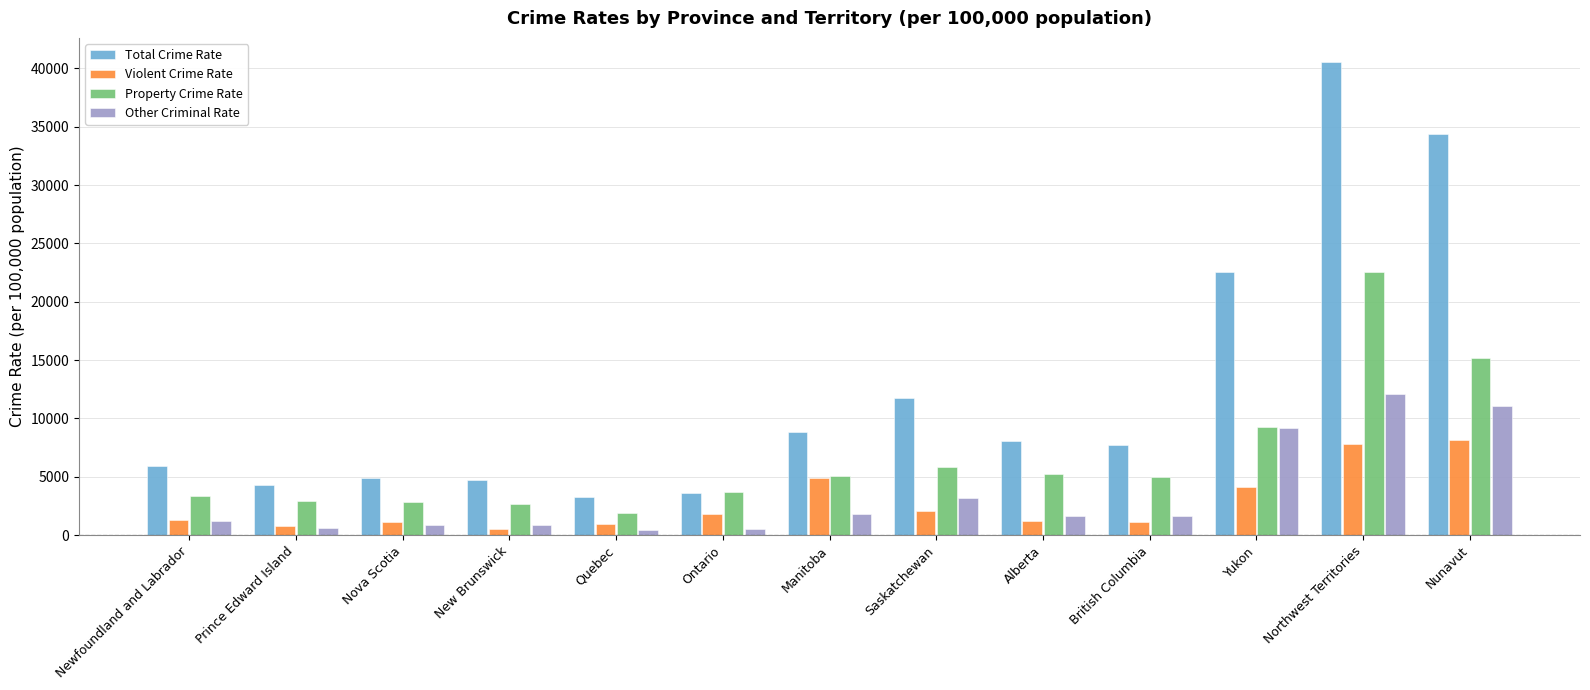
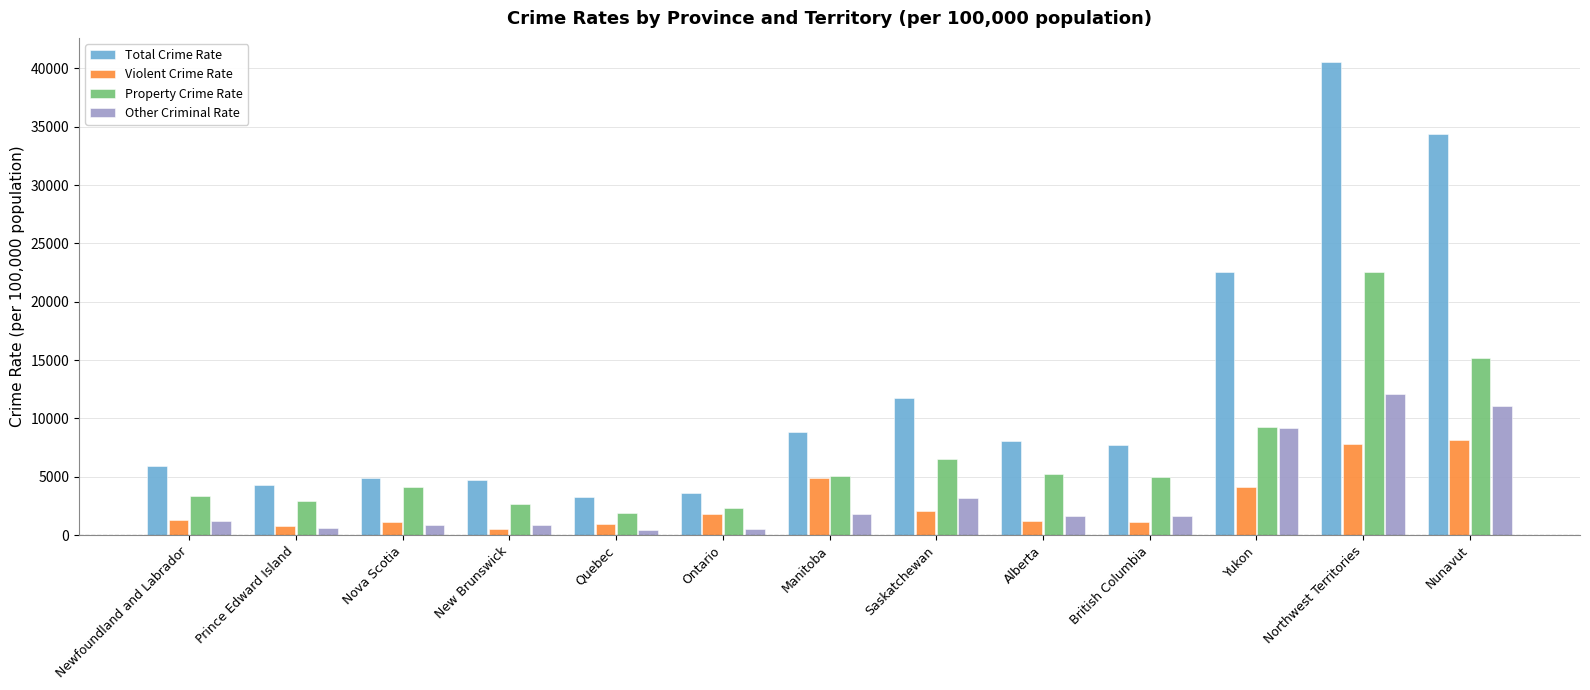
Property Crime Rate, Nova Scotia: 2800 -> 4200
Property Crime Rate, Ontario: 3700 -> 2300
Property Crime Rate, Saskatchewan: 5800 -> 6600
